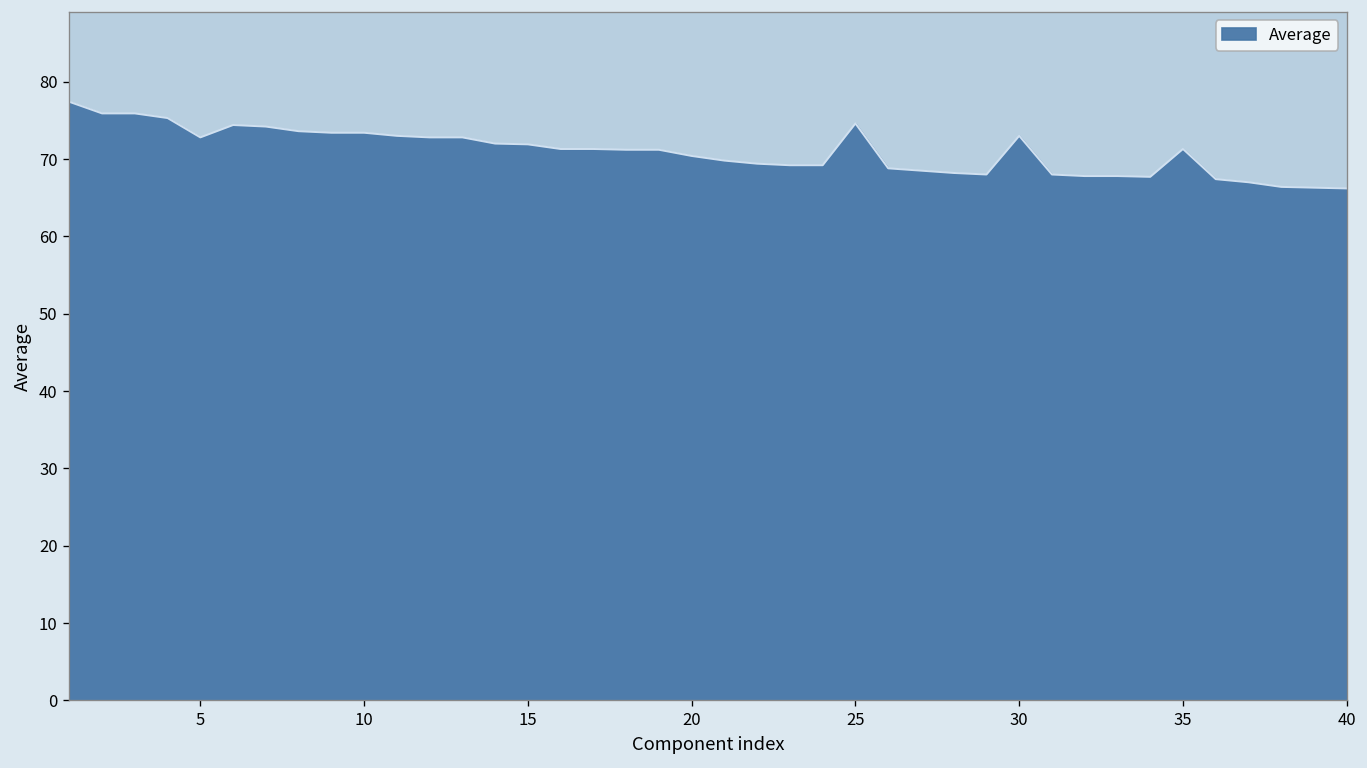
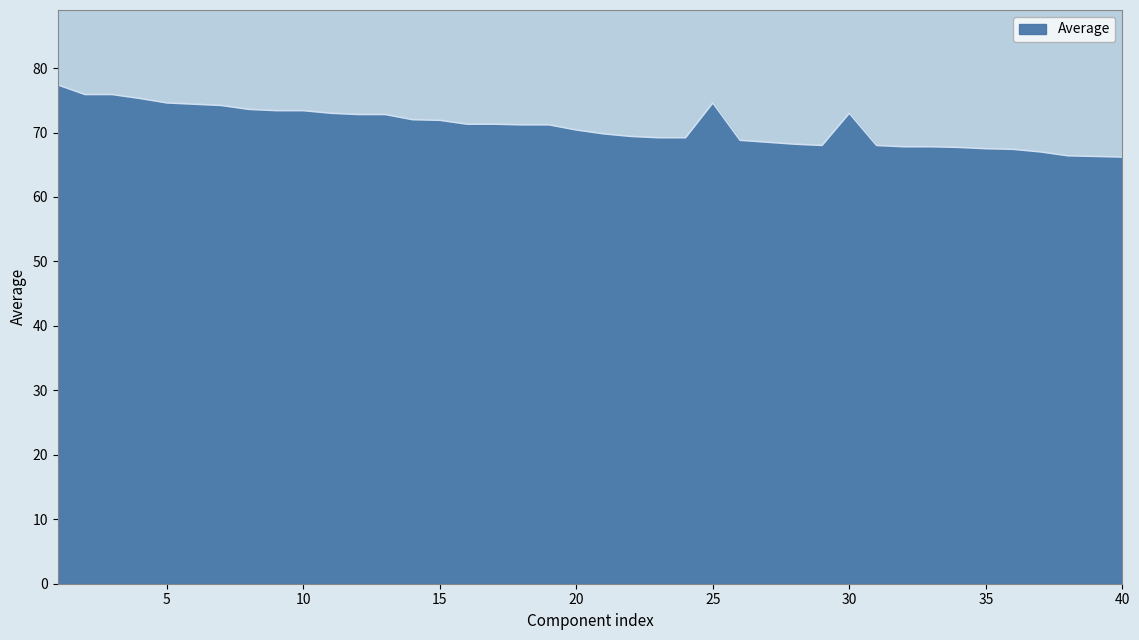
5: 73 -> 75
35: 71 -> 68
